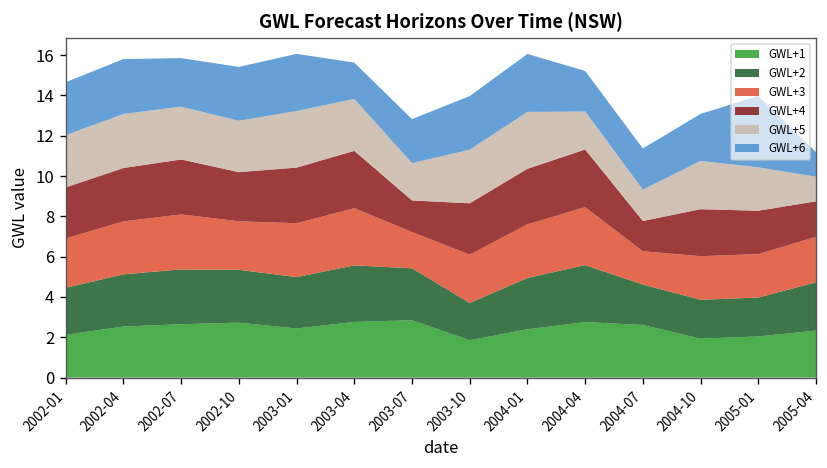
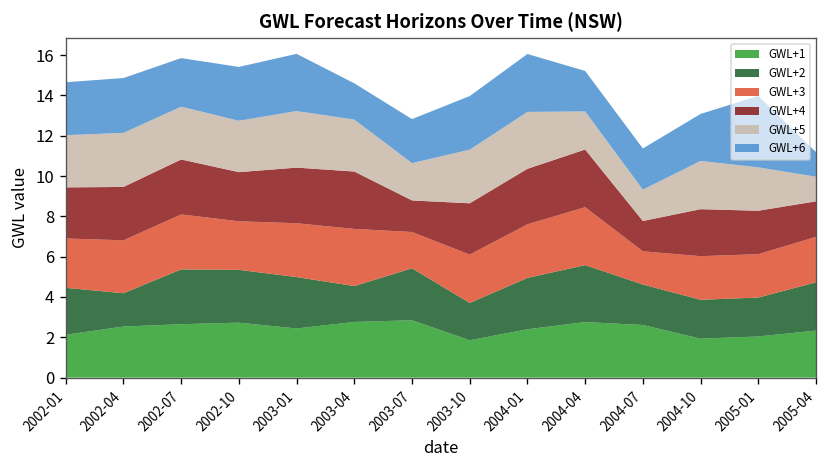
GWL+2, 2002-04: 2.6 -> 1.7
GWL+2, 2003-04: 2.8 -> 1.8
